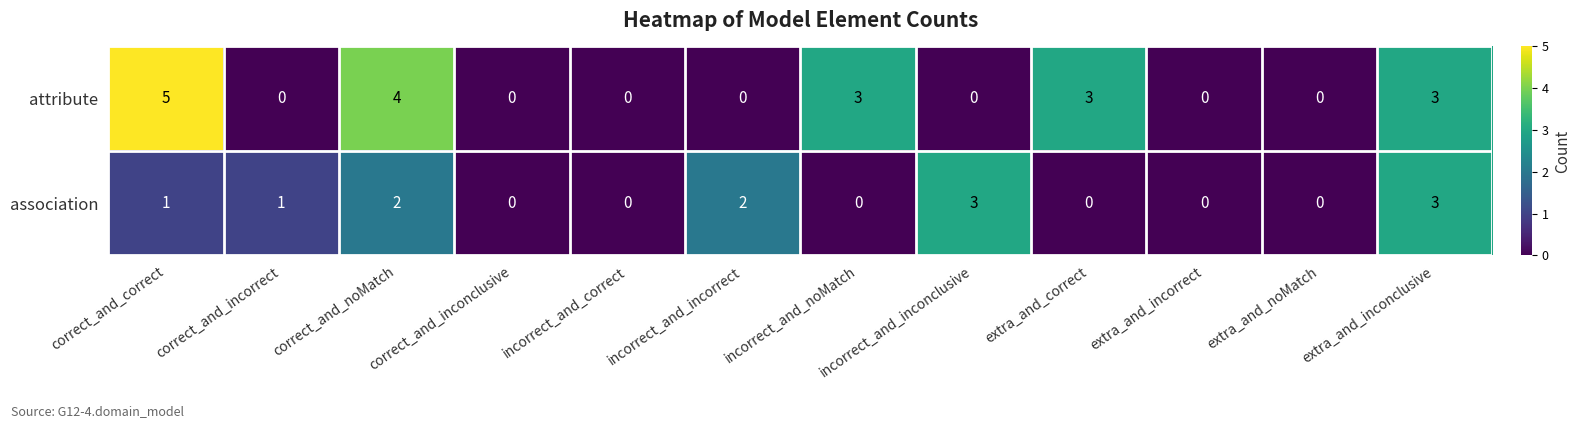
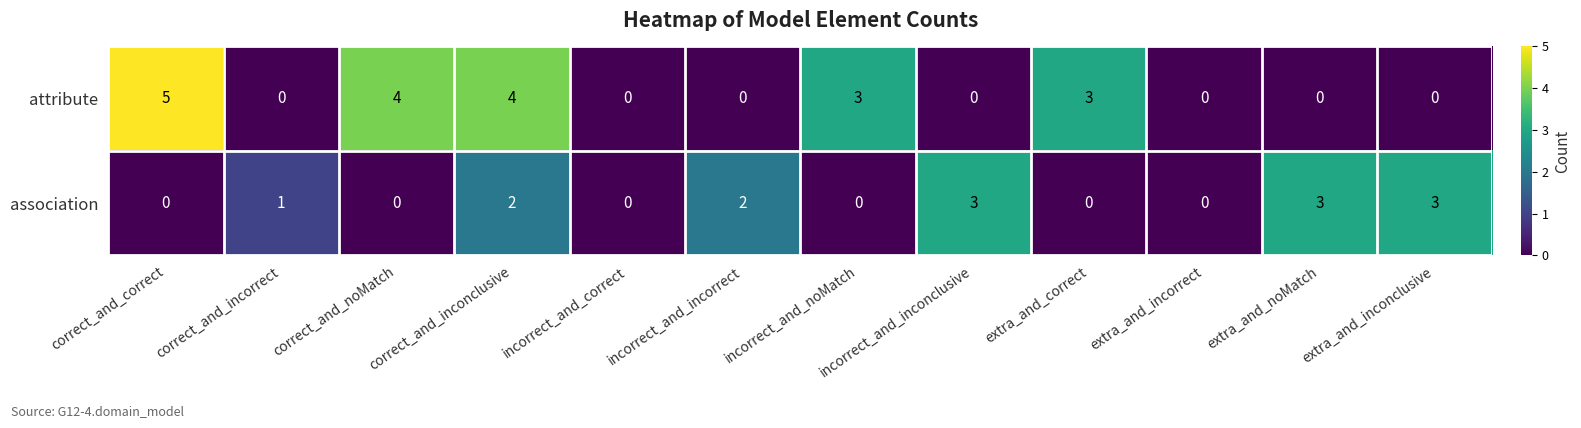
attribute, correct_and_inconclusive: 0 -> 4
attribute, extra_and_inconclusive: 3 -> 0
association, correct_and_correct: 1 -> 0
association, correct_and_noMatch: 2 -> 0
association, correct_and_inconclusive: 0 -> 2
association, extra_and_noMatch: 0 -> 3
